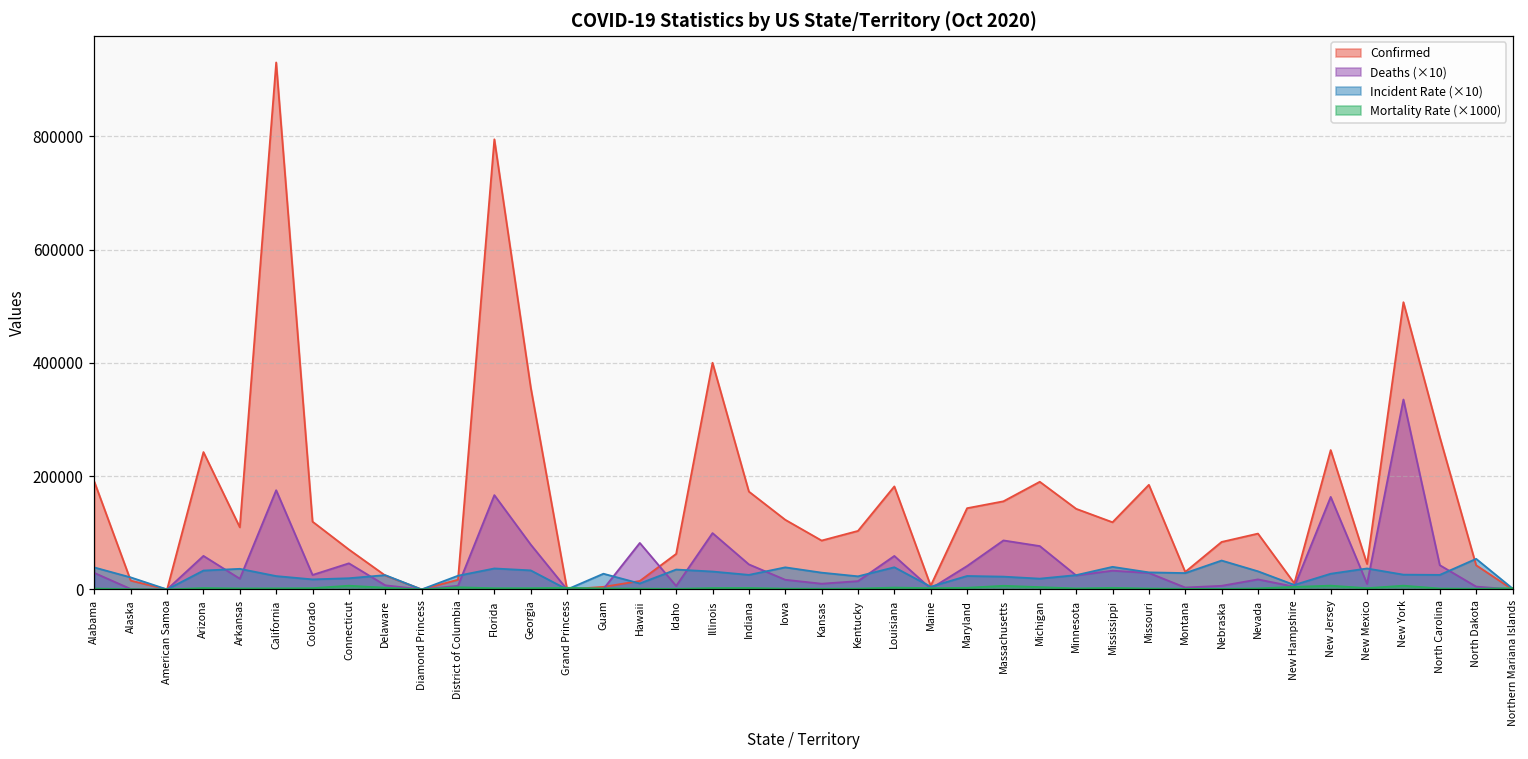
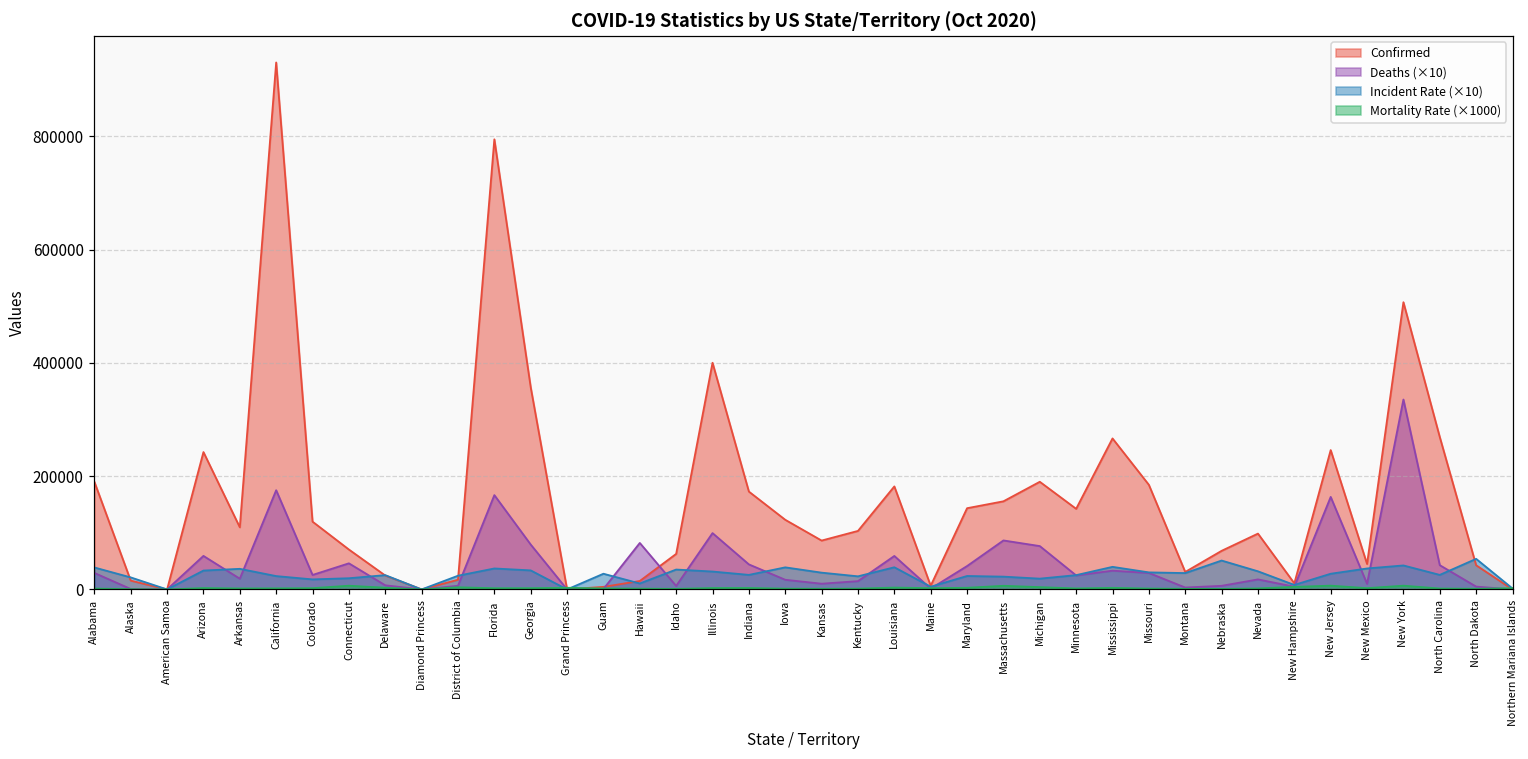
Confirmed, Mississippi: 120000 -> 270000
Confirmed, Nebraska: 80000 -> 70000
Incident Rate (×10), New York: 30000 -> 40000
